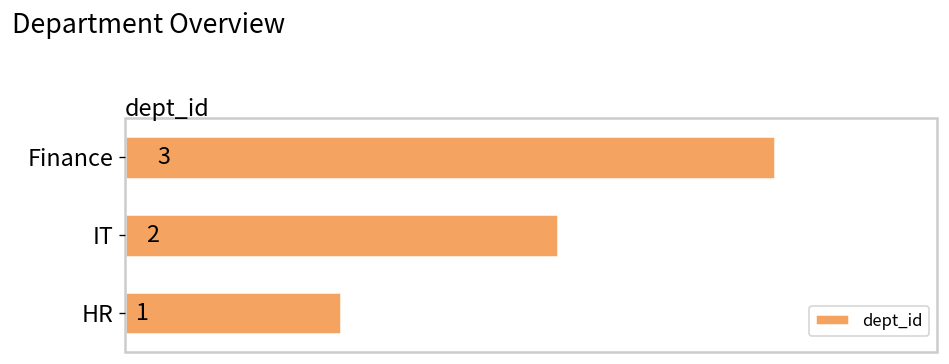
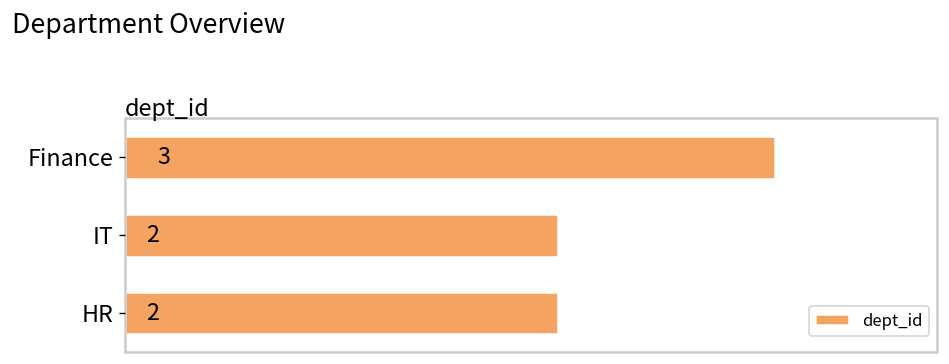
HR: 1 -> 2
